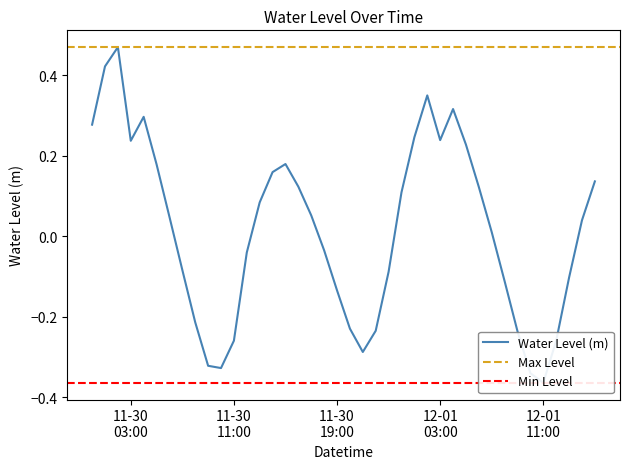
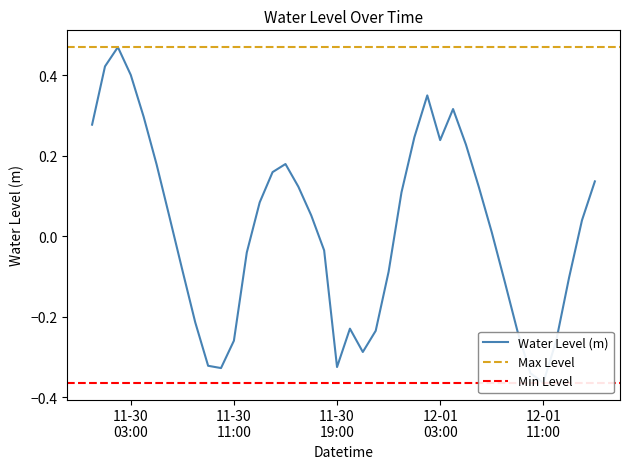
11-30 03:00: 0.24 -> 0.40
11-30 19:00: -0.13 -> -0.32
